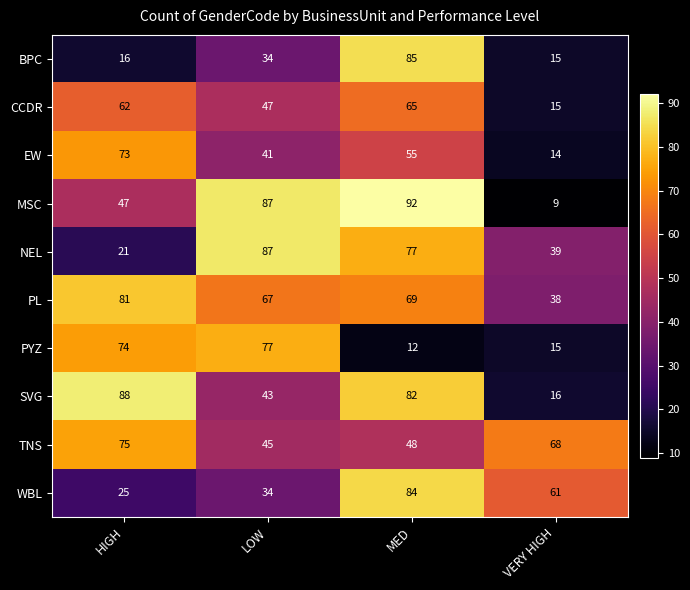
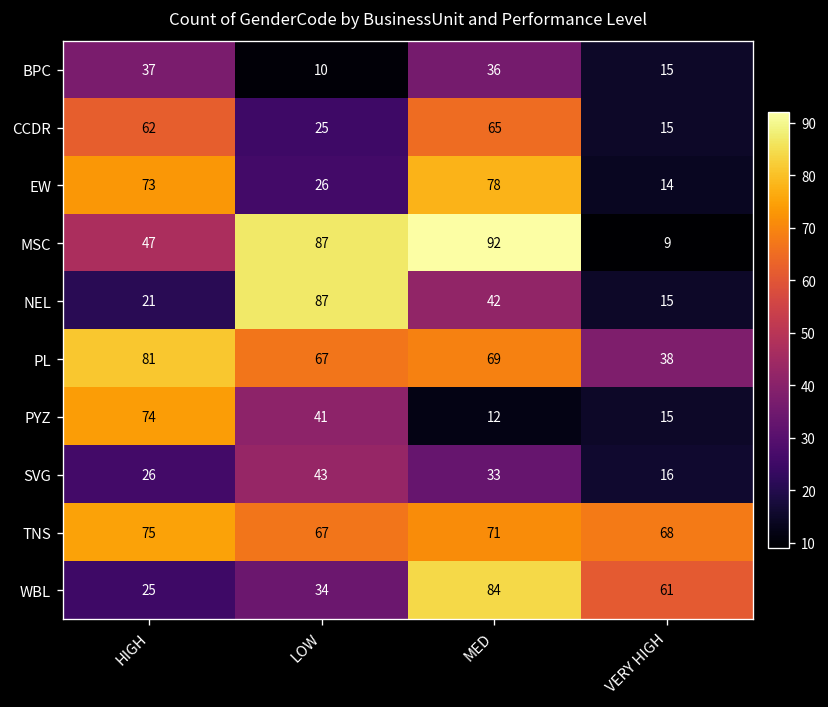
BPC, HIGH: 16 -> 37
BPC, LOW: 34 -> 10
BPC, MED: 85 -> 36
CCDR, LOW: 47 -> 25
EW, LOW: 41 -> 26
EW, MED: 55 -> 78
NEL, MED: 77 -> 42
NEL, VERY HIGH: 39 -> 15
PYZ, LOW: 77 -> 41
SVG, HIGH: 88 -> 26
SVG, MED: 82 -> 33
TNS, LOW: 45 -> 67
TNS, MED: 48 -> 71
